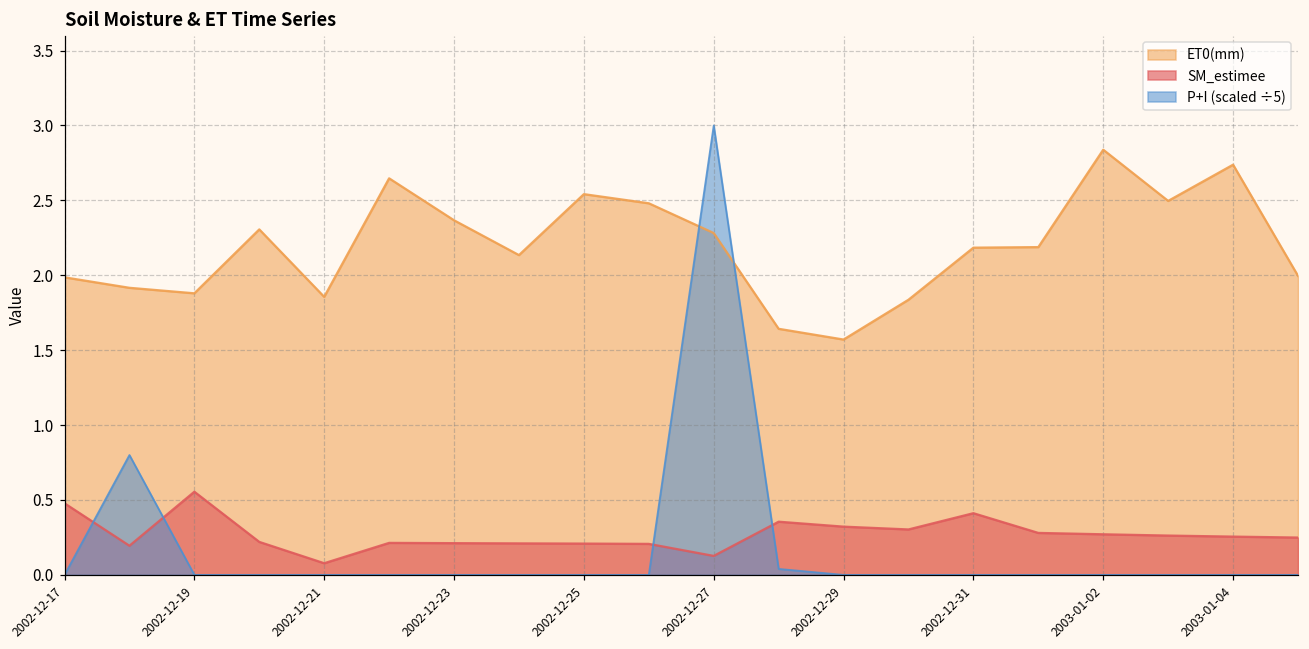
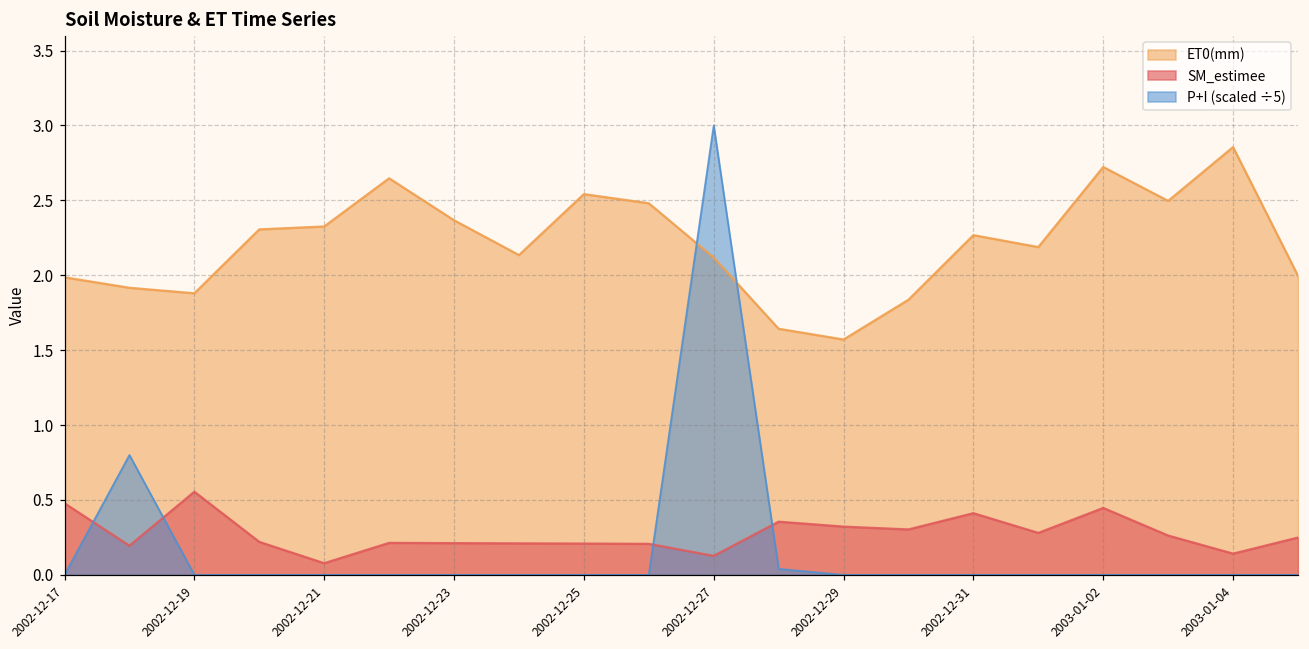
ET0(mm), 2002-12-21: 1.86 -> 2.33
ET0(mm), 2002-12-27: 2.28 -> 2.12
ET0(mm), 2002-12-31: 2.18 -> 2.27
ET0(mm), 2003-01-02: 2.84 -> 2.72
SM_estimee, 2003-01-02: 0.27 -> 0.45
ET0(mm), 2003-01-04: 2.74 -> 2.86
SM_estimee, 2003-01-04: 0.26 -> 0.14
